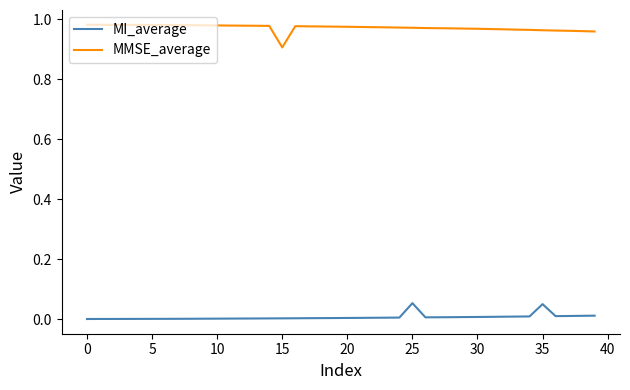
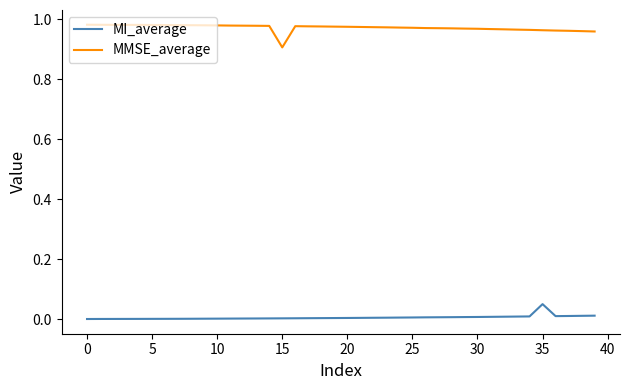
MI_average, 25: 0.05 -> 0.01
